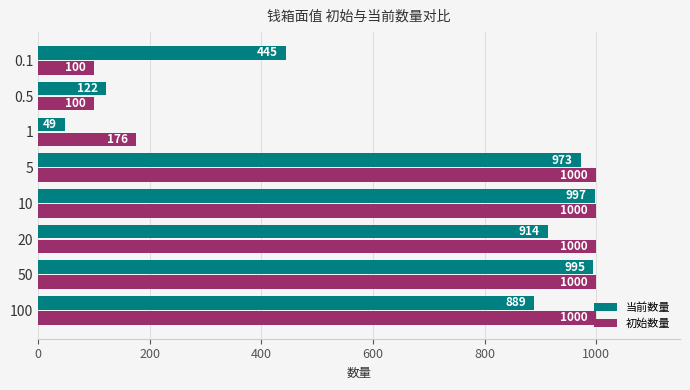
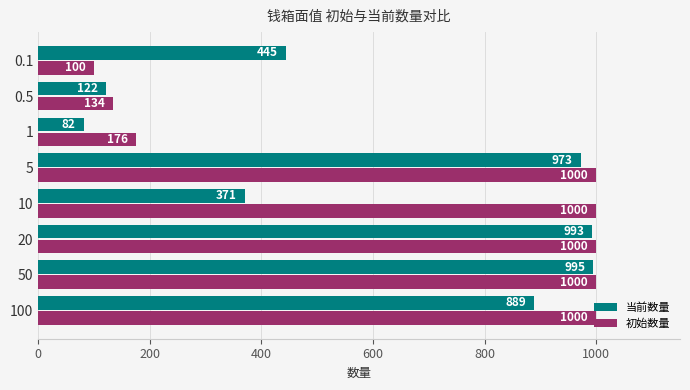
初始数量, 0.5: 100 -> 134
当前数量, 1: 49 -> 82
当前数量, 10: 997 -> 371
当前数量, 20: 914 -> 993
